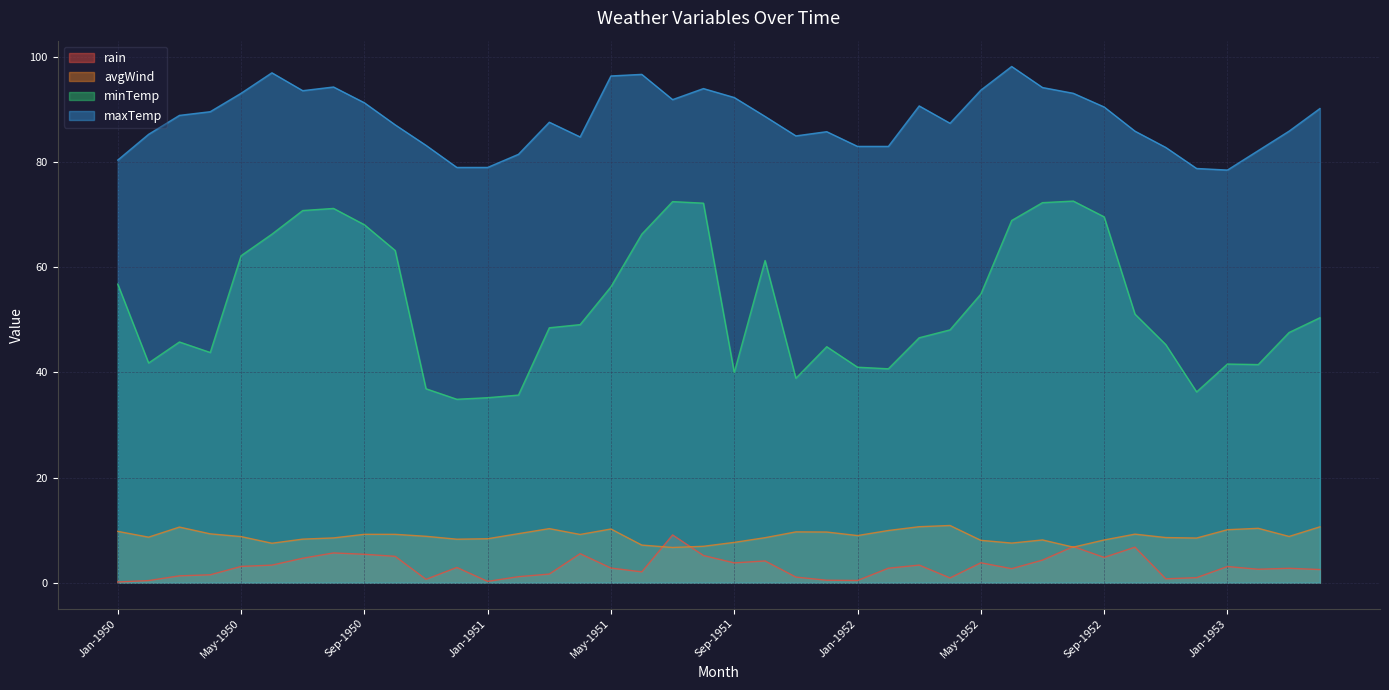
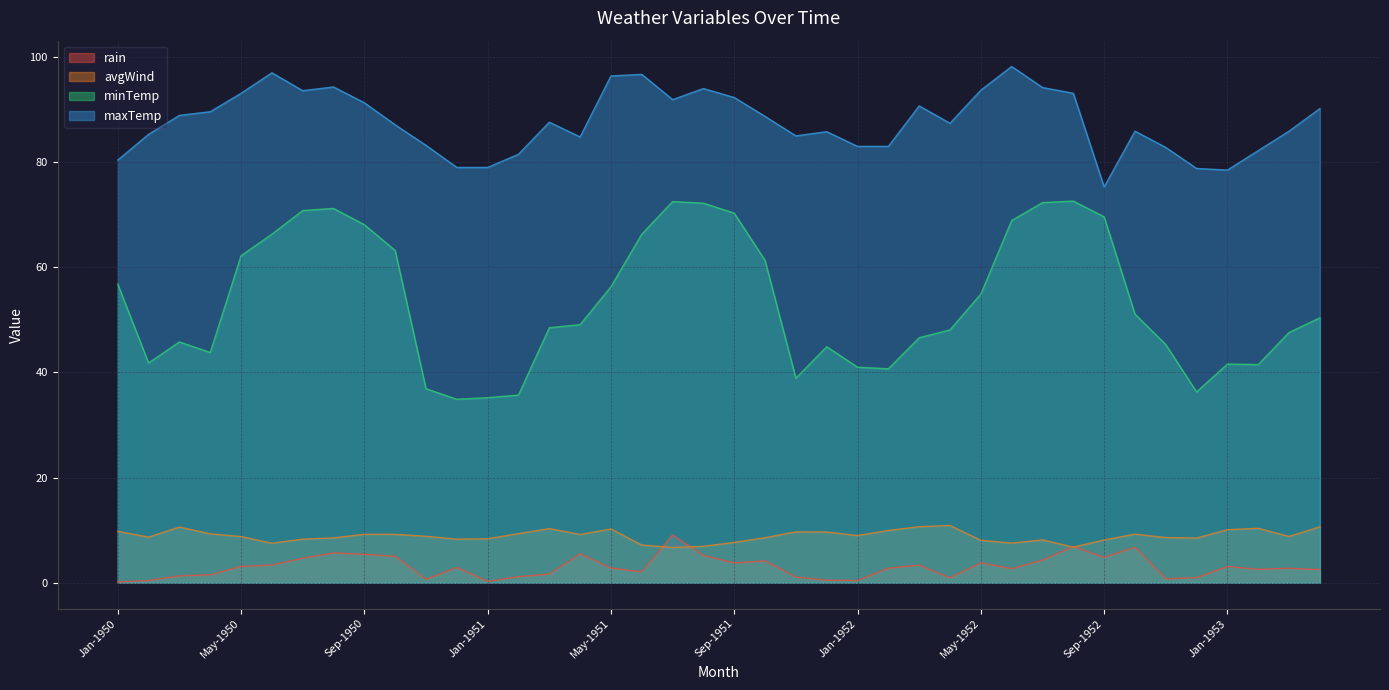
minTemp, Sep-1951: 40 -> 70
maxTemp, Sep-1952: 91 -> 75
